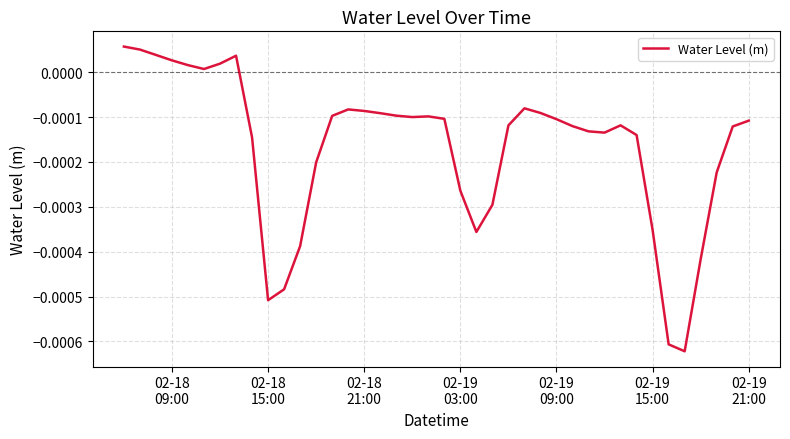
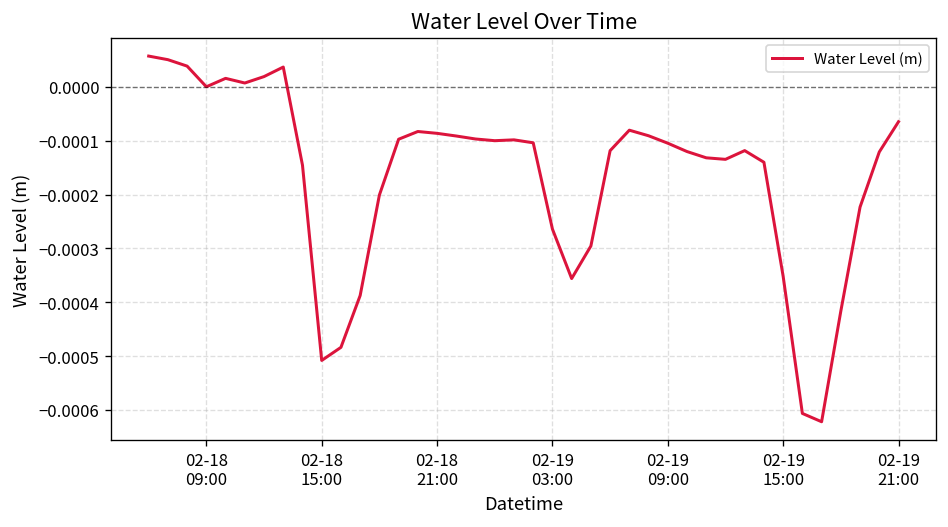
02-18 09:00: 0.00003 -> 0.00000
02-19 21:00: -0.00011 -> -0.00006
